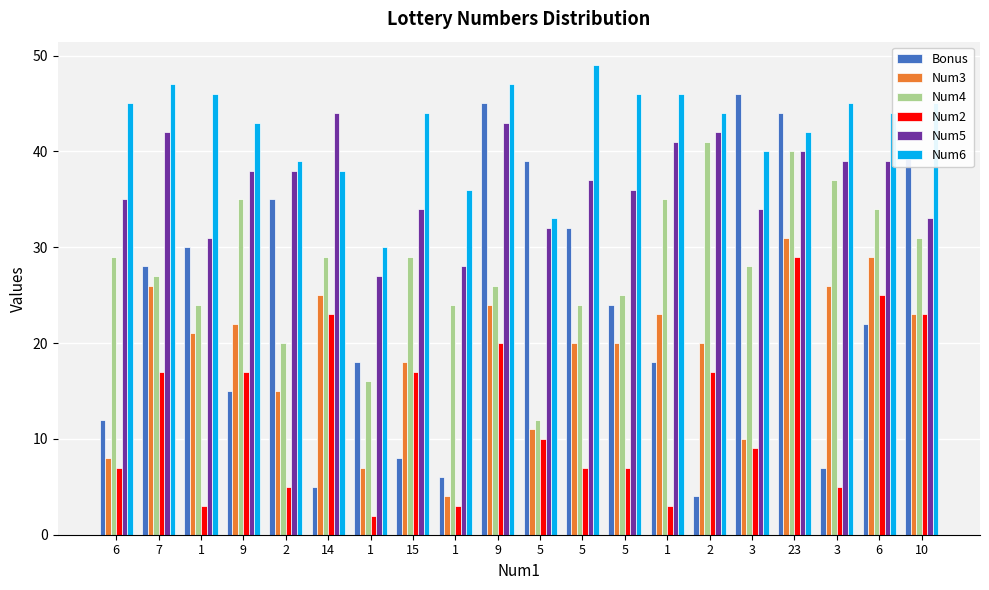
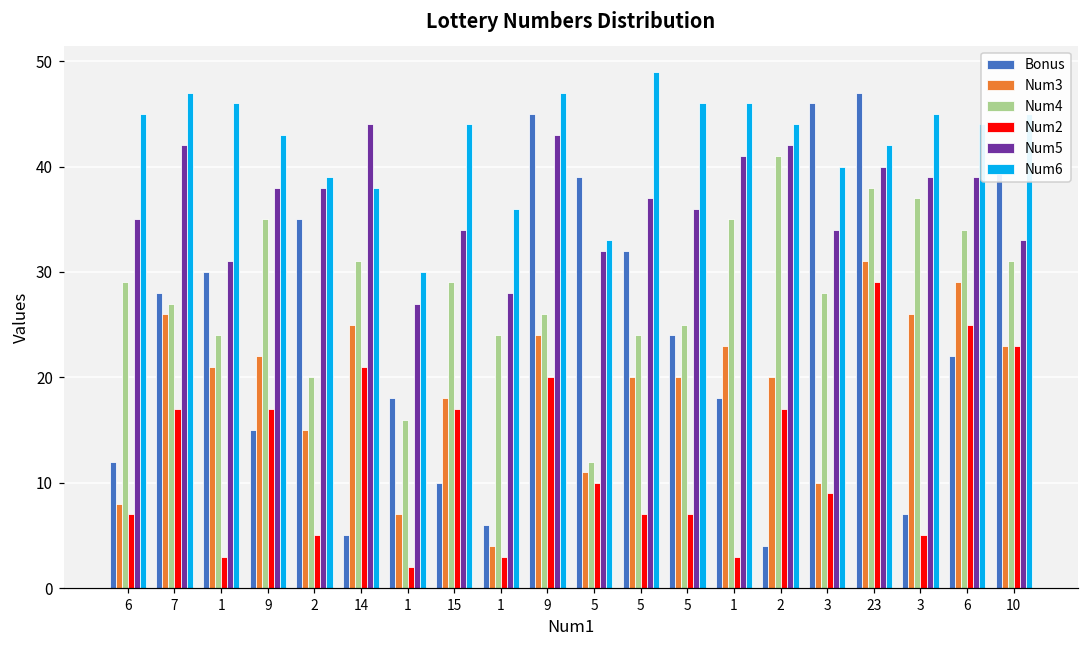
Num4, 14: 29 -> 31
Num2, 14: 23 -> 21
Bonus, 15: 8 -> 10
Bonus, 23: 44 -> 47
Num4, 23: 40 -> 38
